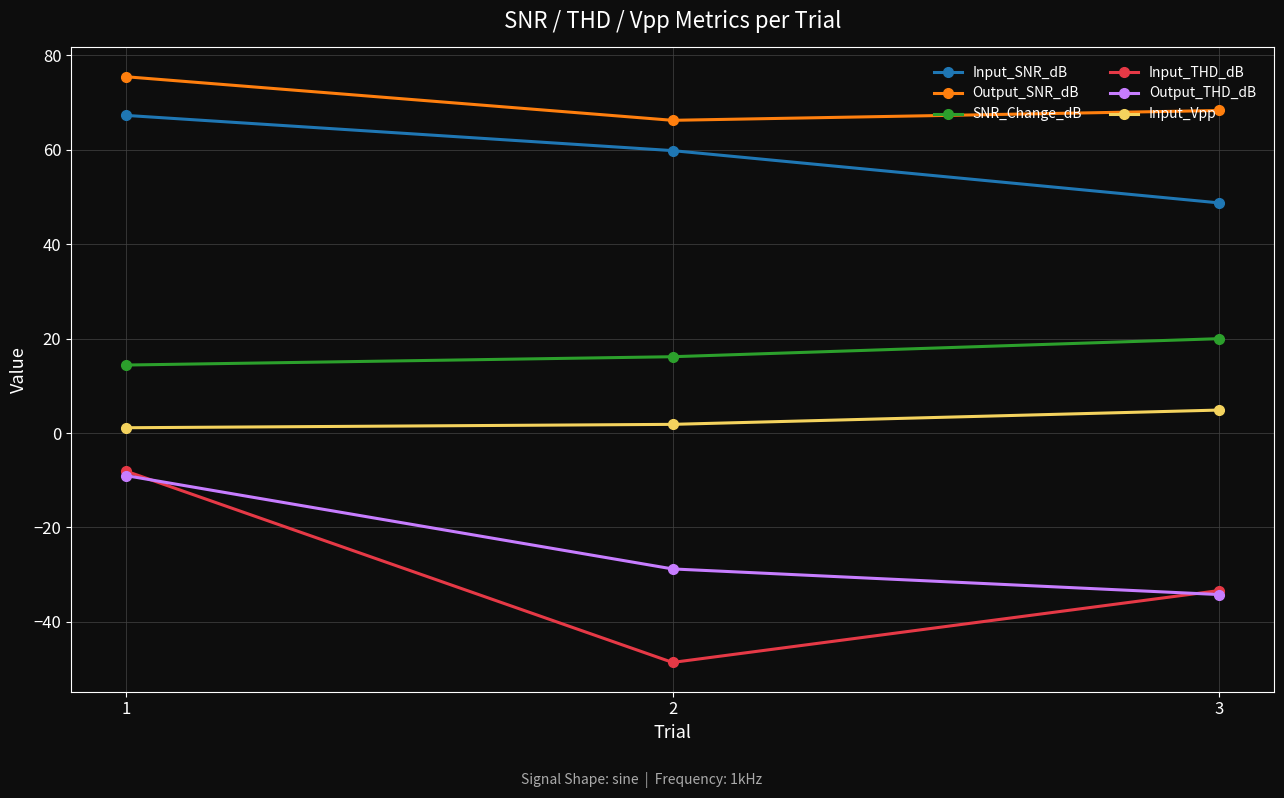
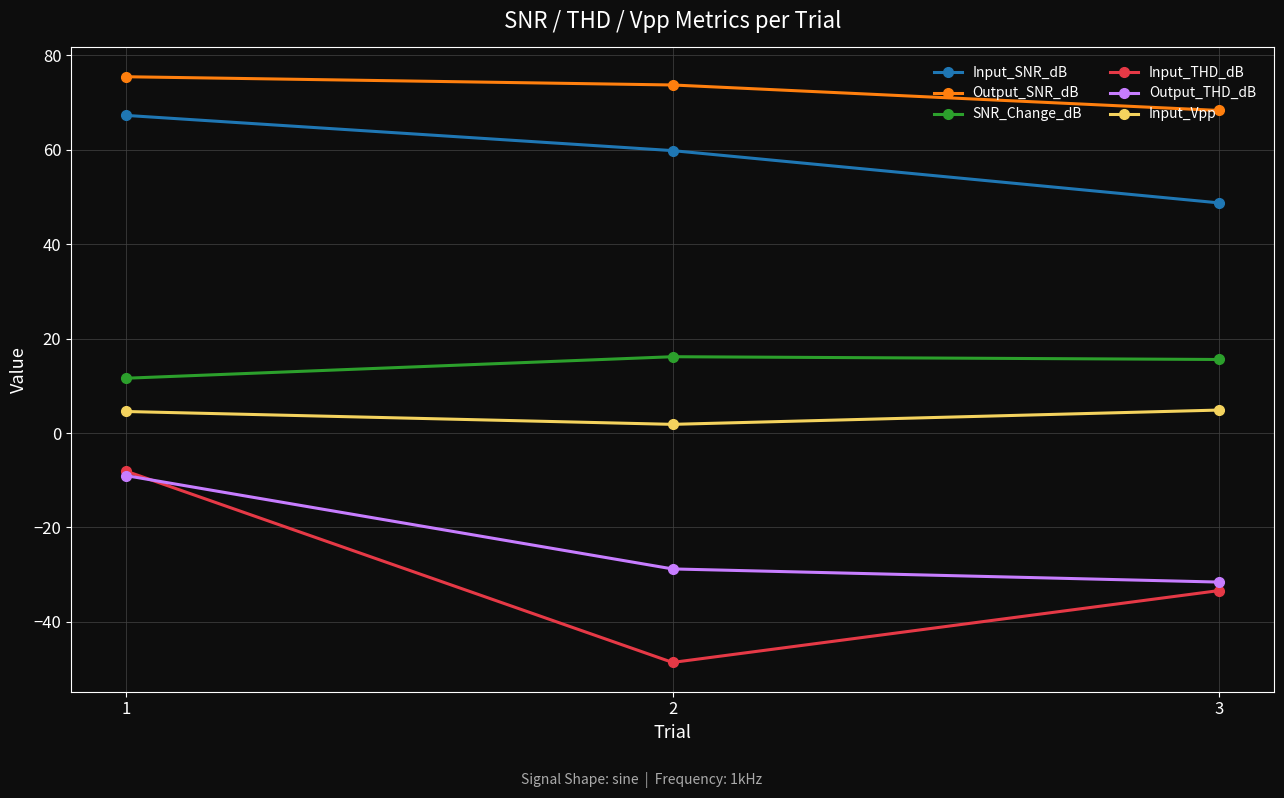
SNR_Change_dB, 1: 14 -> 12
Input_Vpp, 1: 1 -> 5
Output_SNR_dB, 2: 66 -> 74
SNR_Change_dB, 3: 20 -> 16
Output_THD_dB, 3: -34 -> -32
